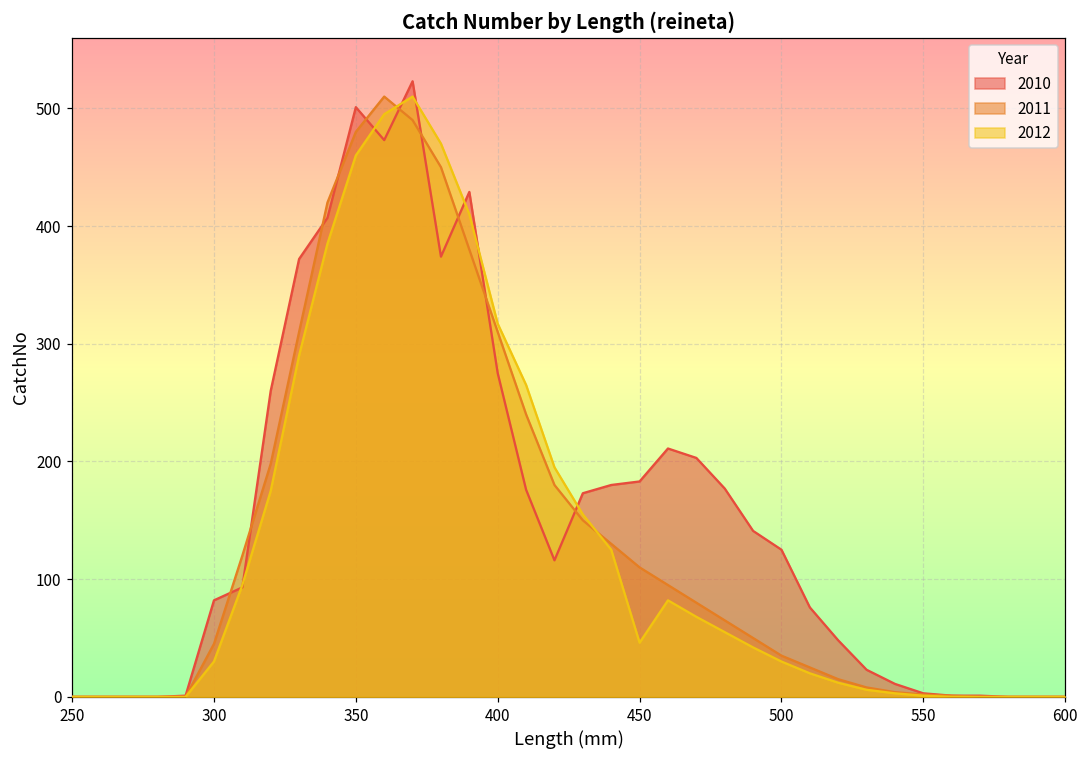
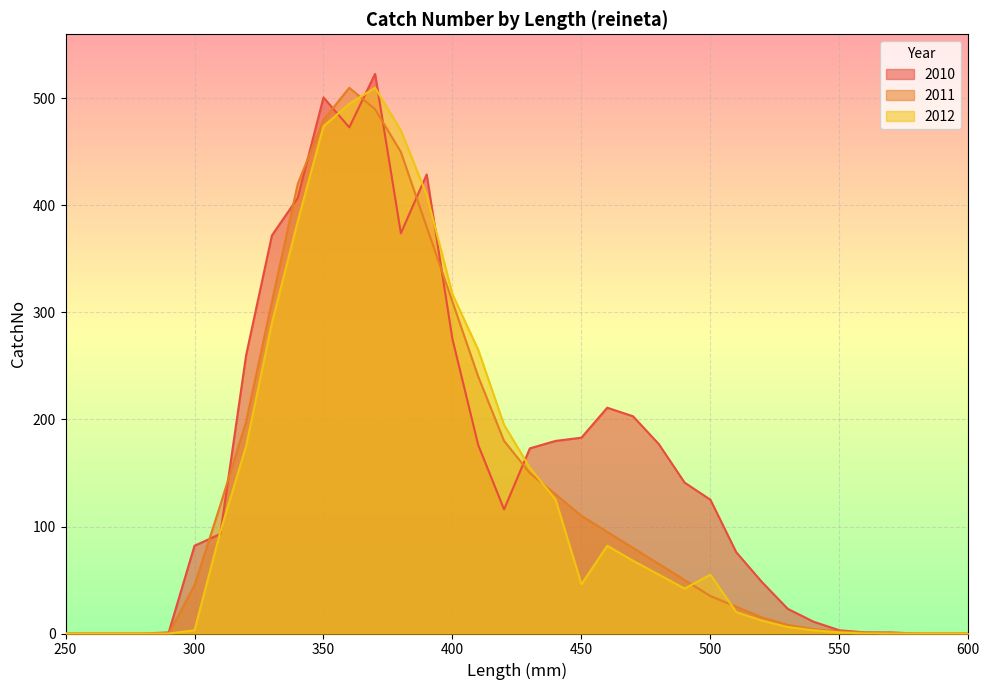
2012, 300: 30 -> 3
2012, 350: 460 -> 474
2012, 500: 30 -> 55
